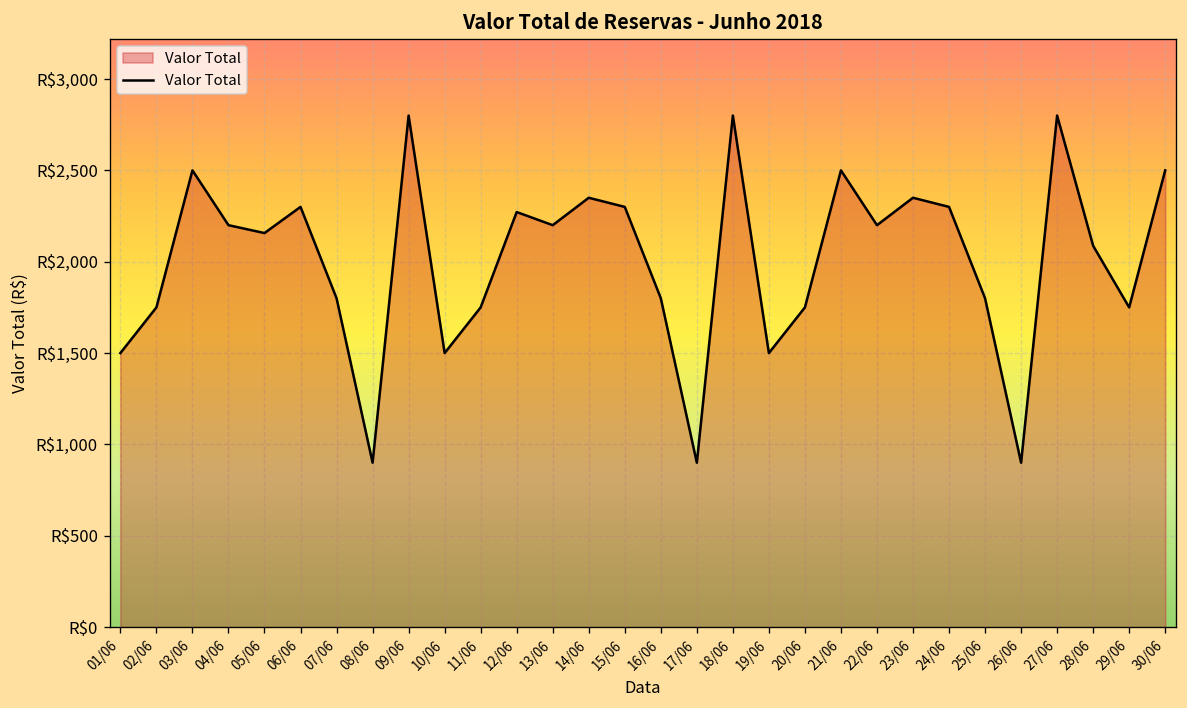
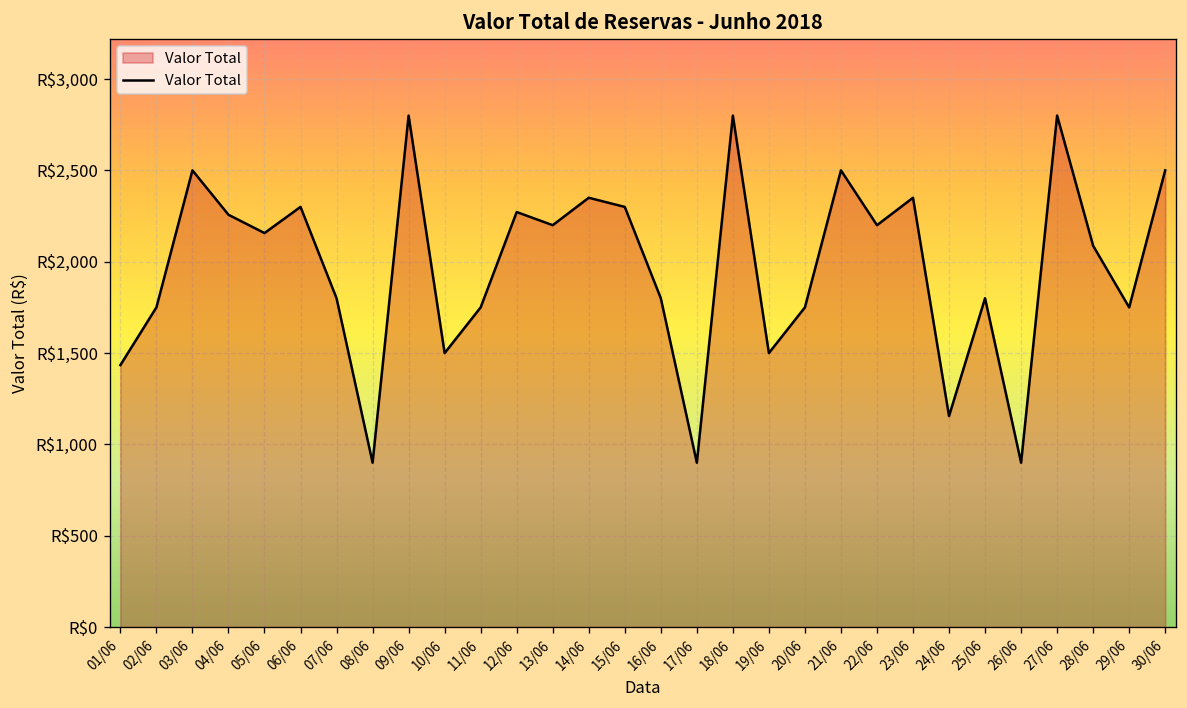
01/06: R$1,500 -> R$1,430
04/06: R$2,200 -> R$2,260
24/06: R$2,300 -> R$1,160
